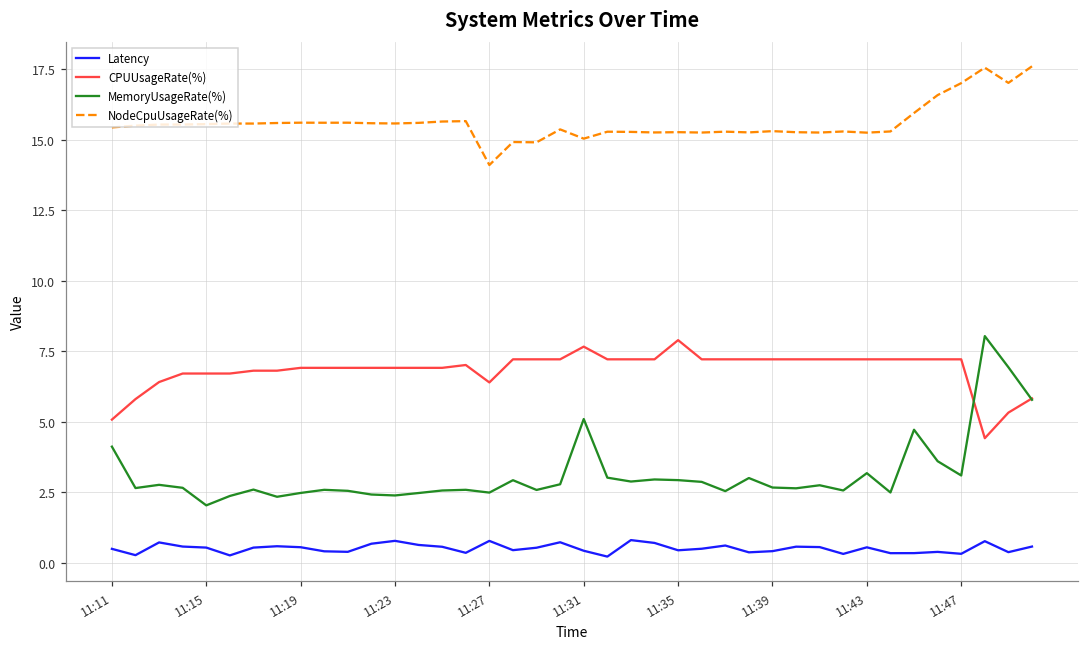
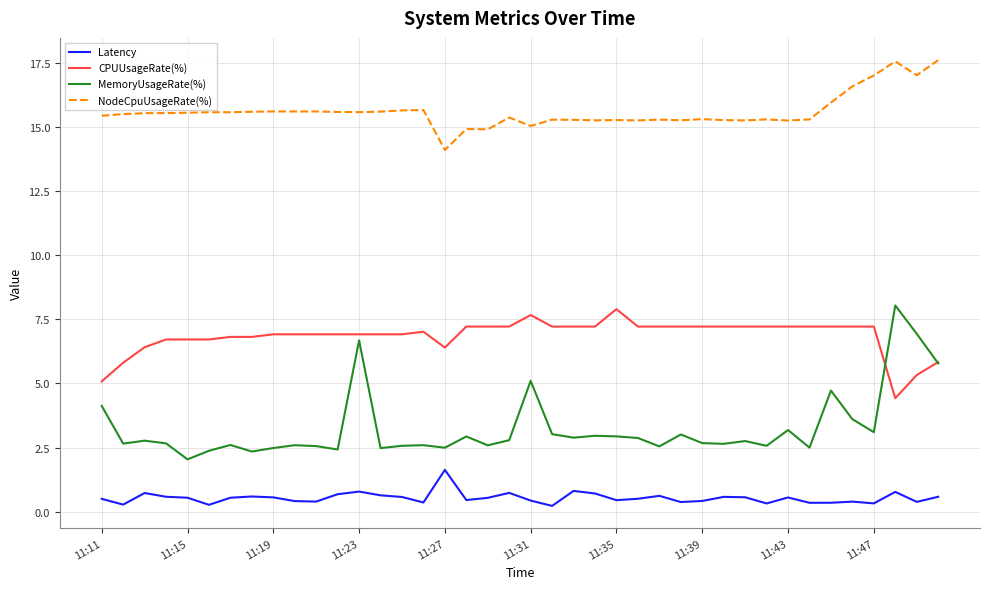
MemoryUsageRate(%), 11:23: 2.4 -> 6.7
Latency, 11:27: 0.8 -> 1.6
